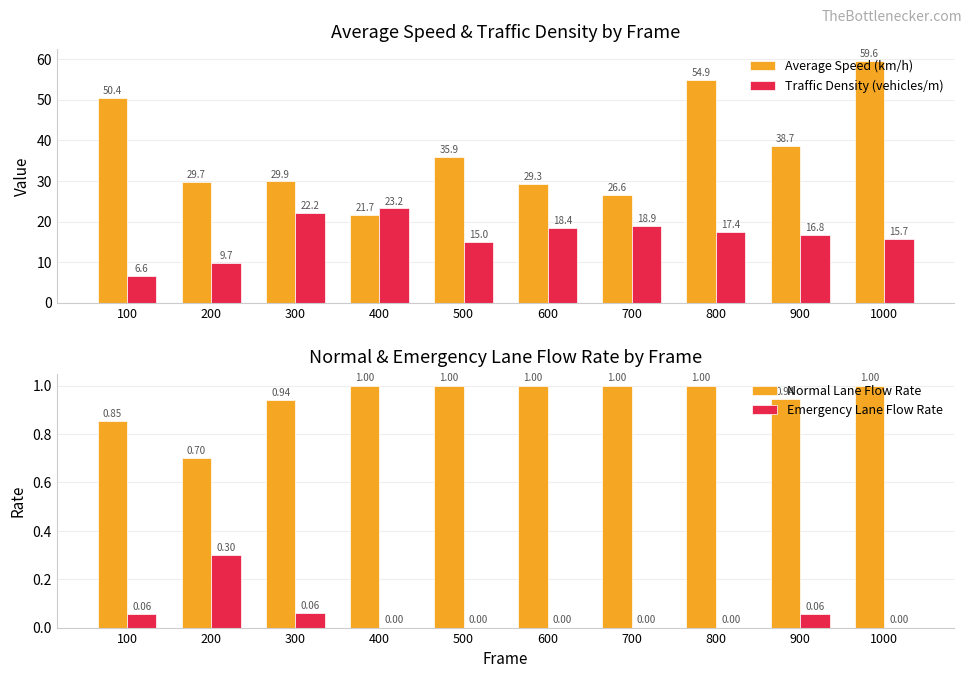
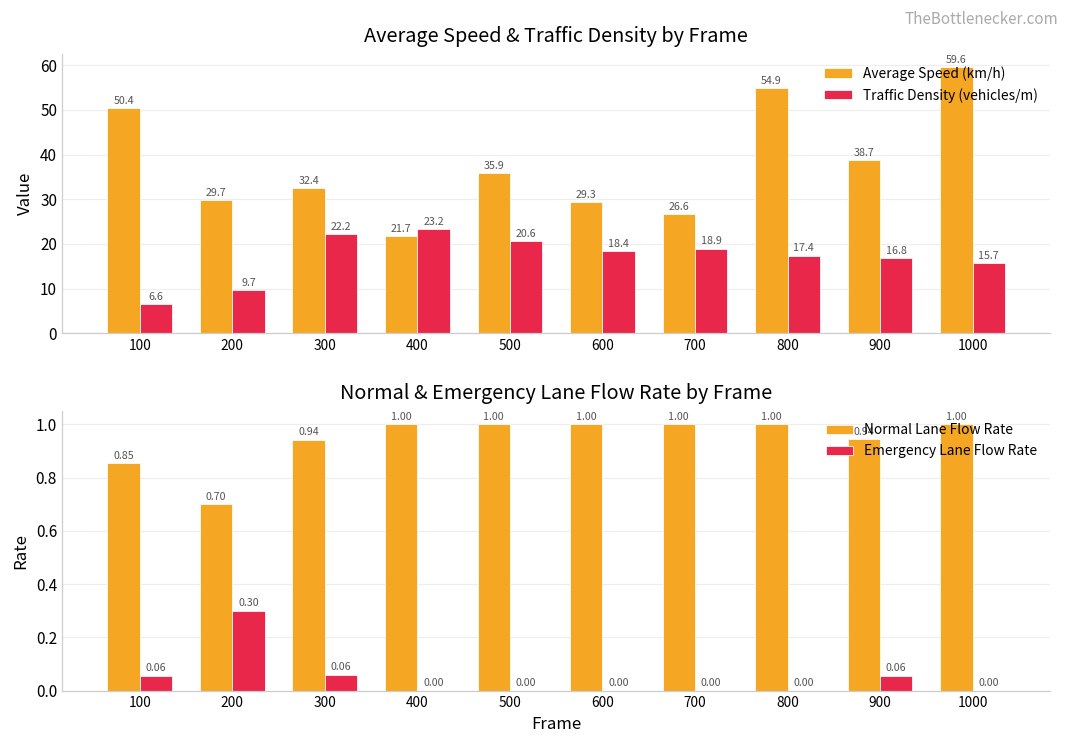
Average Speed & Traffic Density by Frame, Average Speed (km/h), 300: 29.9 -> 32.4
Average Speed & Traffic Density by Frame, Traffic Density (vehicles/m), 500: 15.0 -> 20.6
